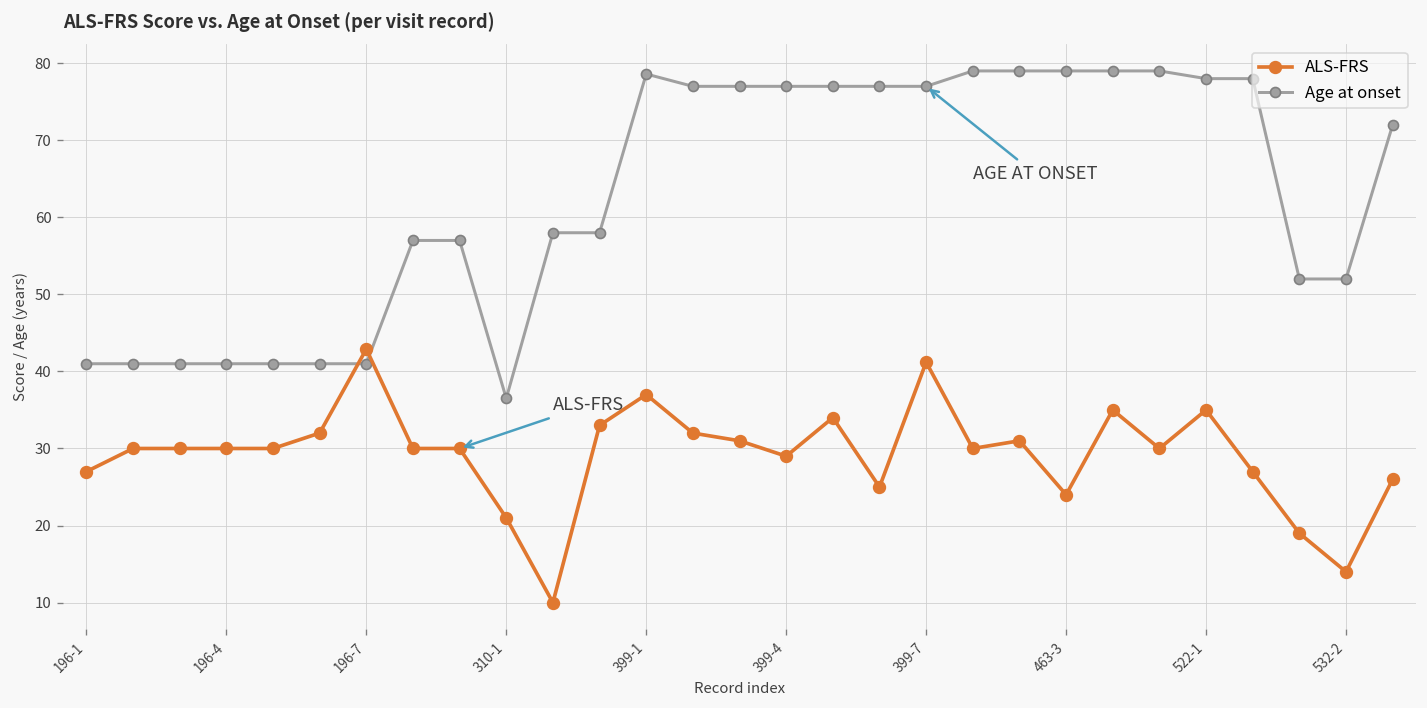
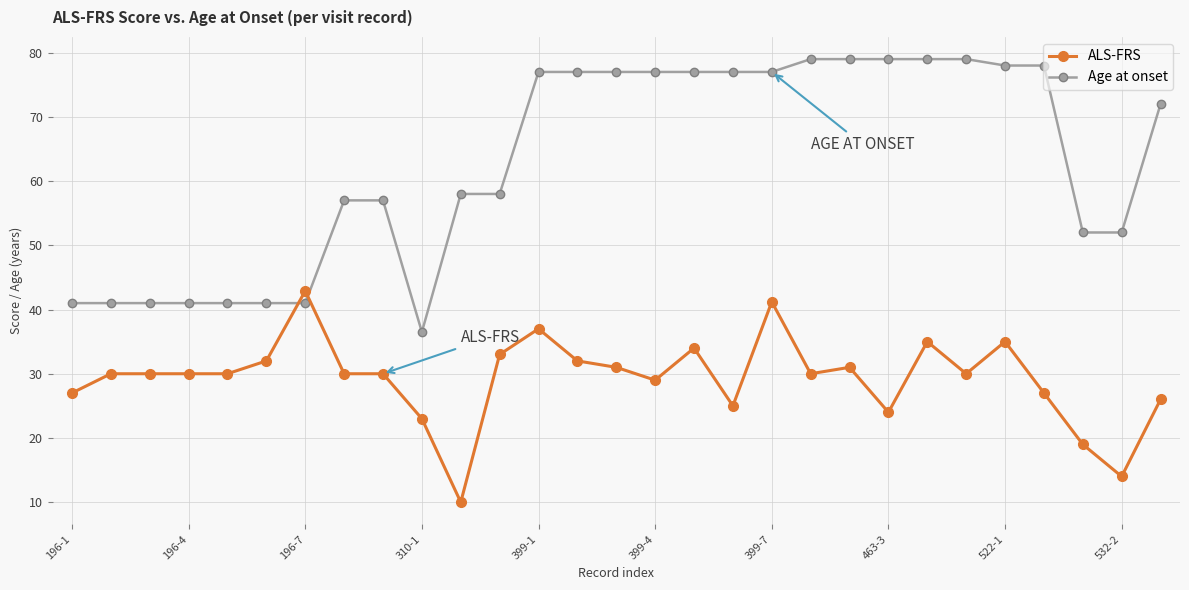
ALS-FRS, 310-1: 21 -> 23
Age at onset, 399-1: 79 -> 77
